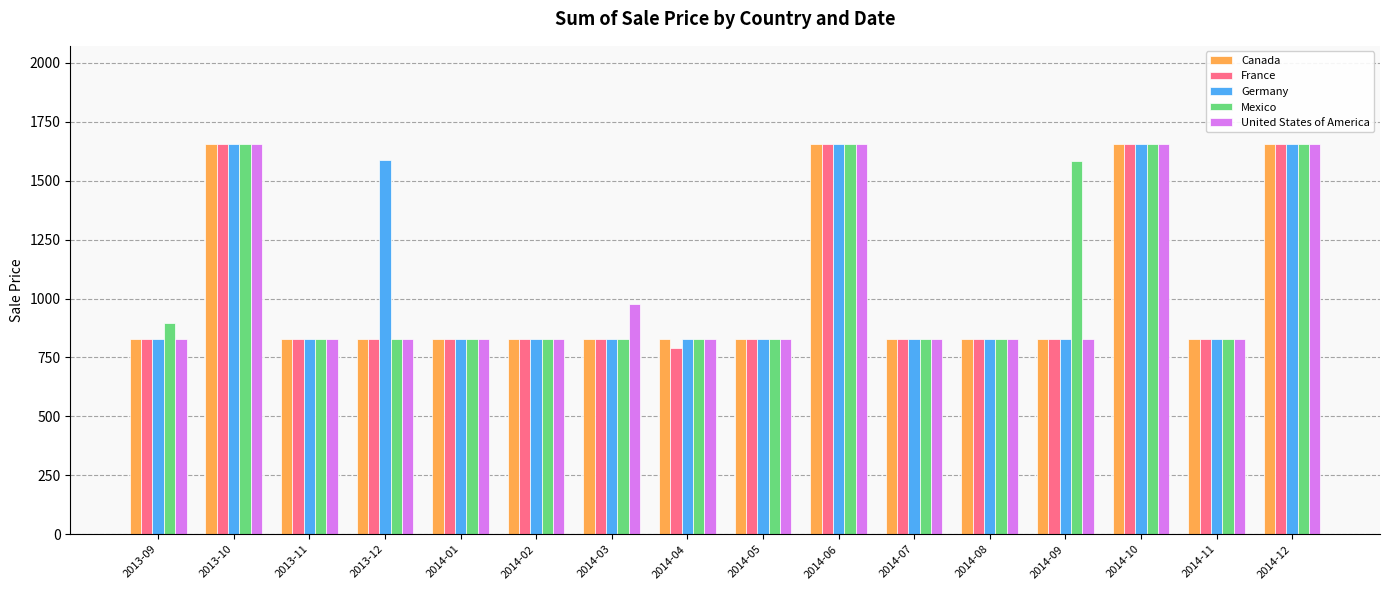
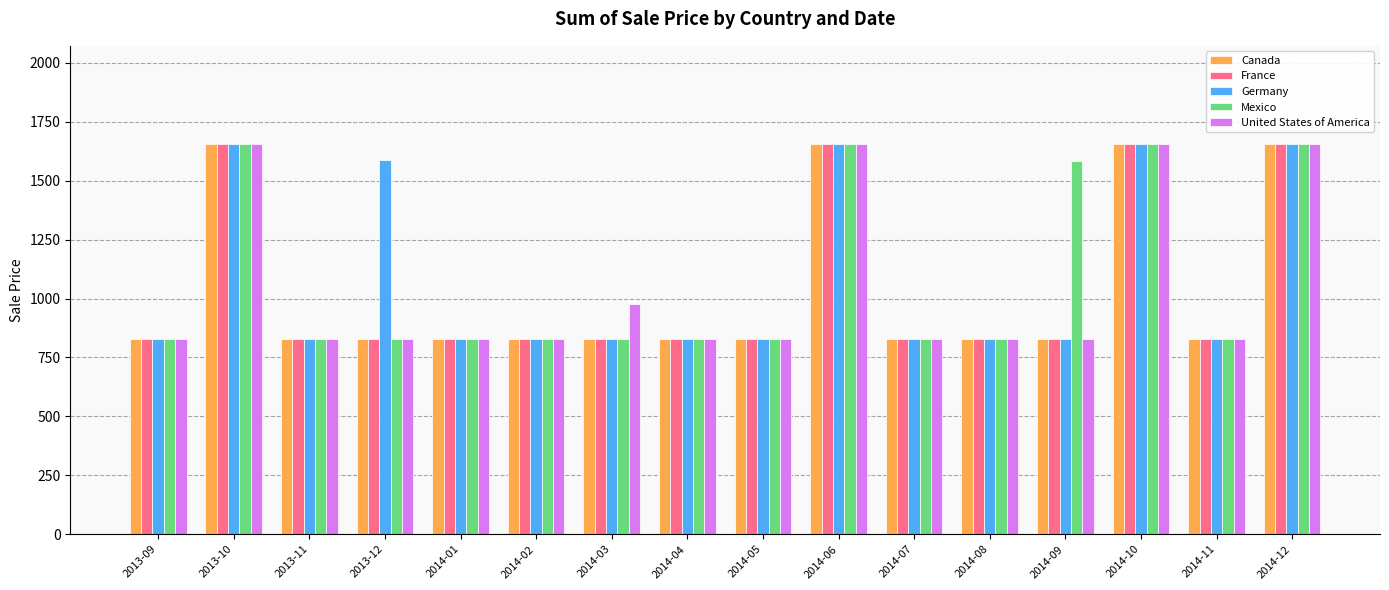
Mexico, 2013-09: 900 -> 830
France, 2014-04: 790 -> 830
